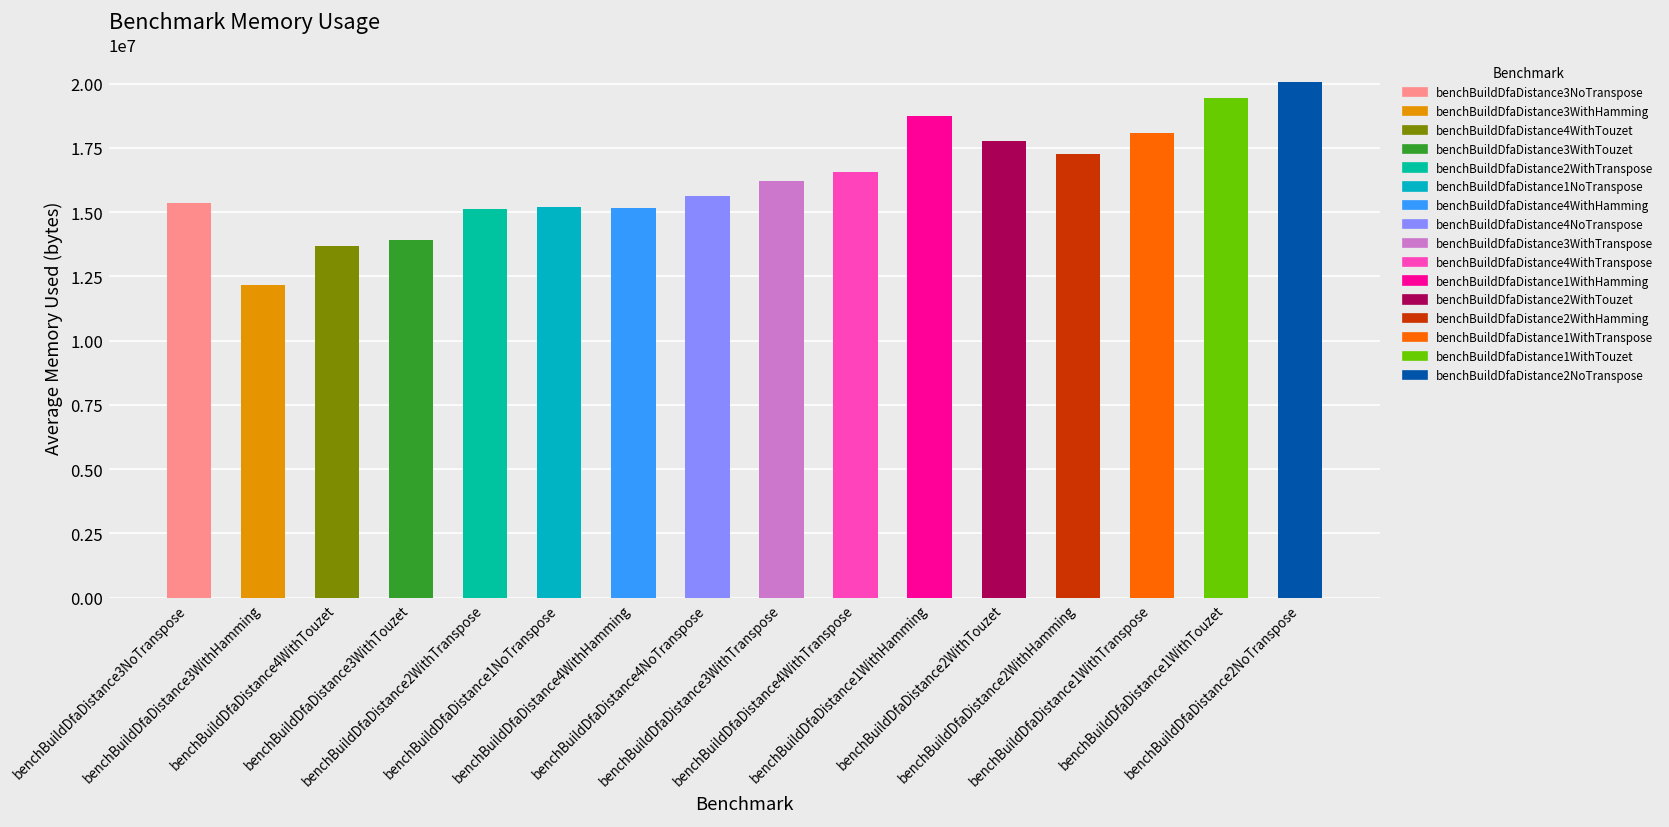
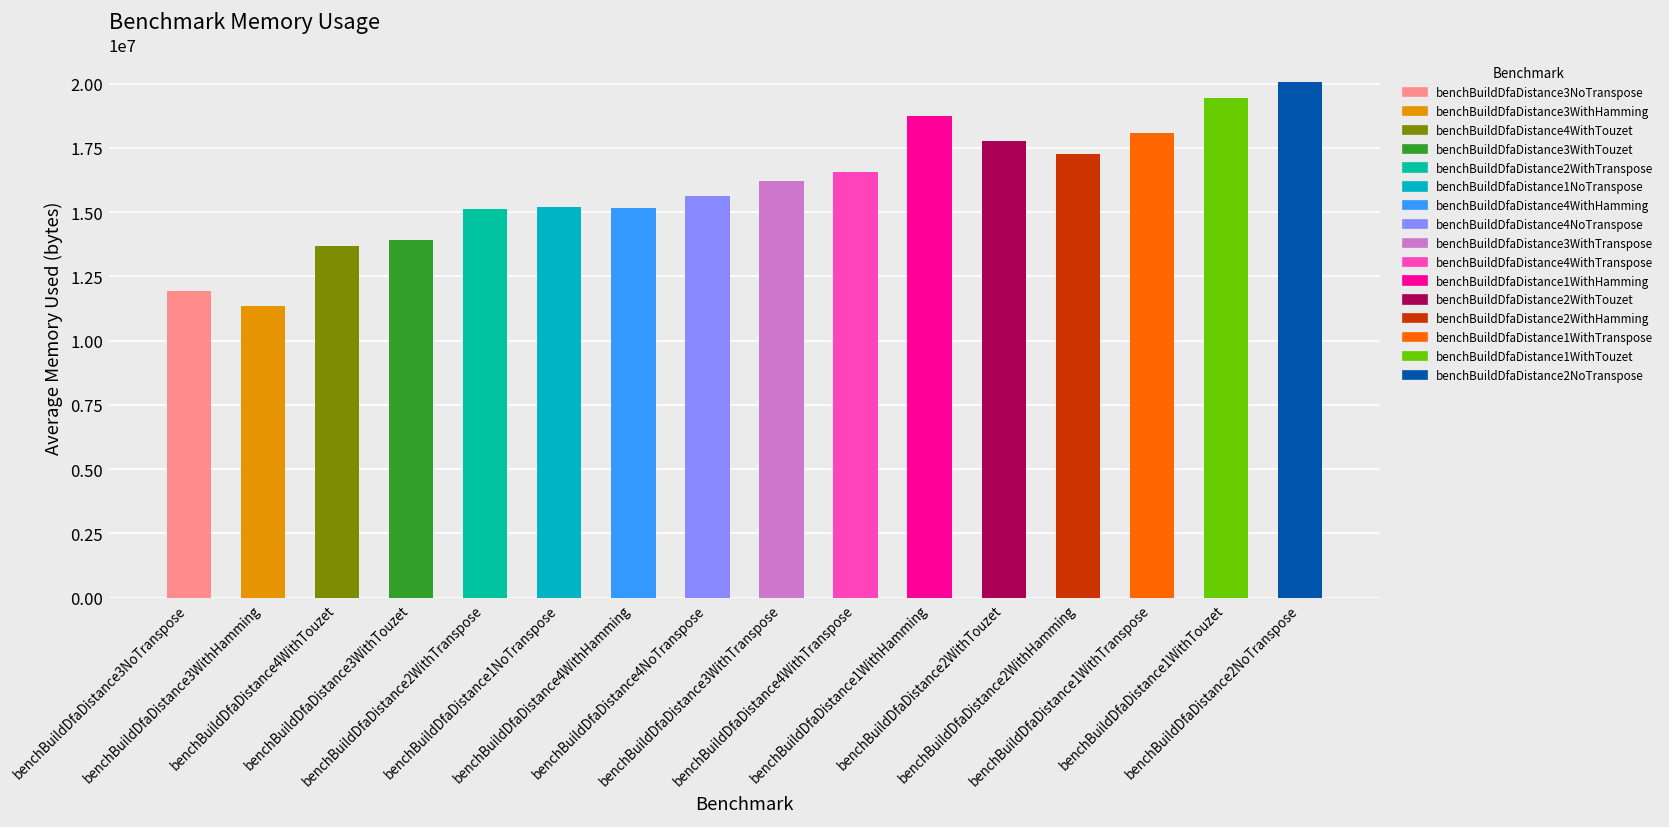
benchBuildDfaDistance3NoTranspose: 15400000 -> 11900000
benchBuildDfaDistance3WithHamming: 12200000 -> 11300000
